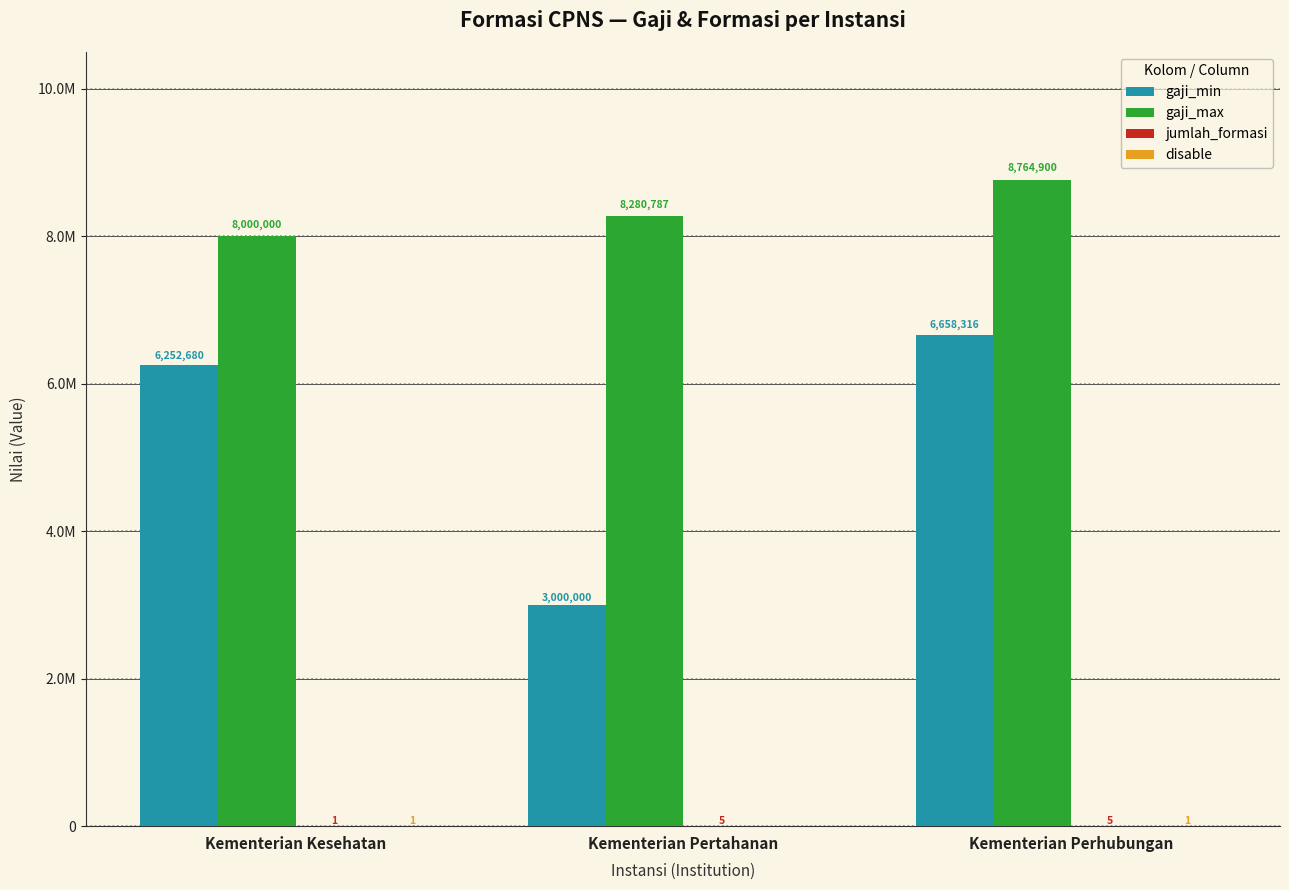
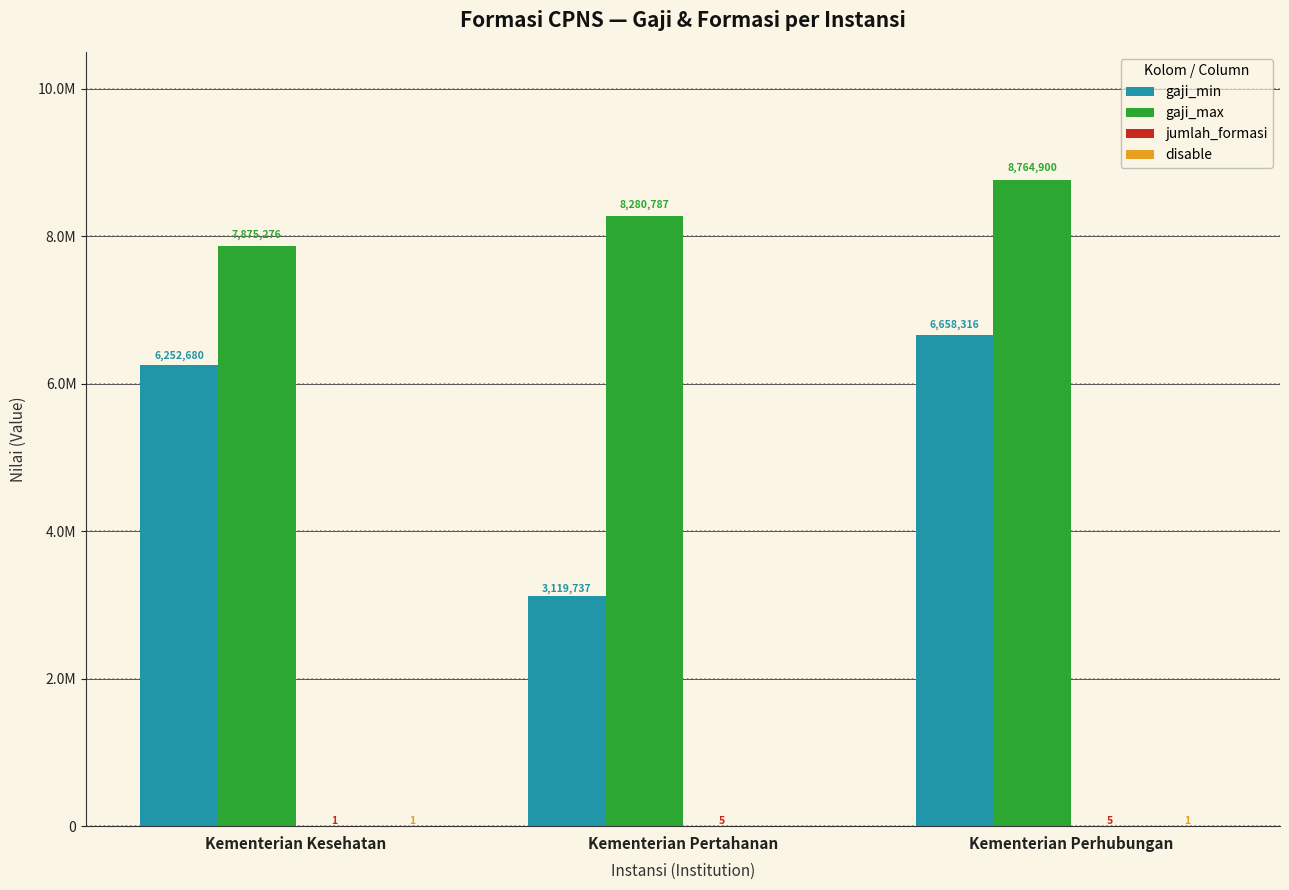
gaji_max, Kementerian Kesehatan: 8,000,000 -> 7,875,276
gaji_min, Kementerian Pertahanan: 3,000,000 -> 3,119,737
